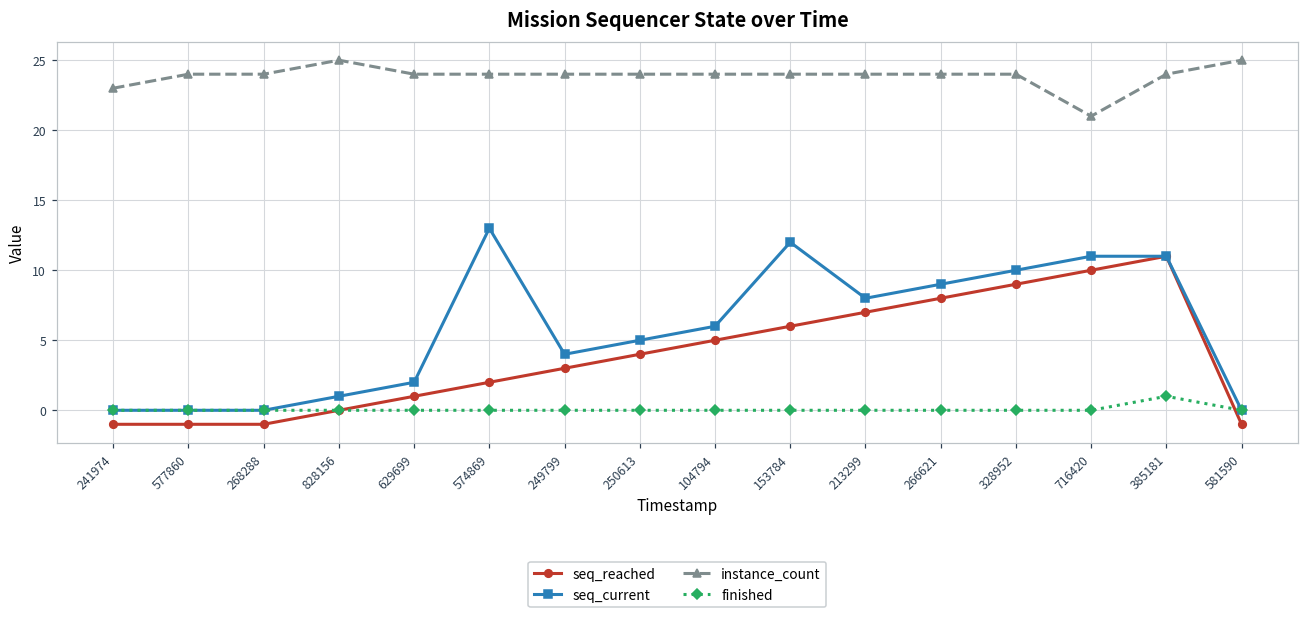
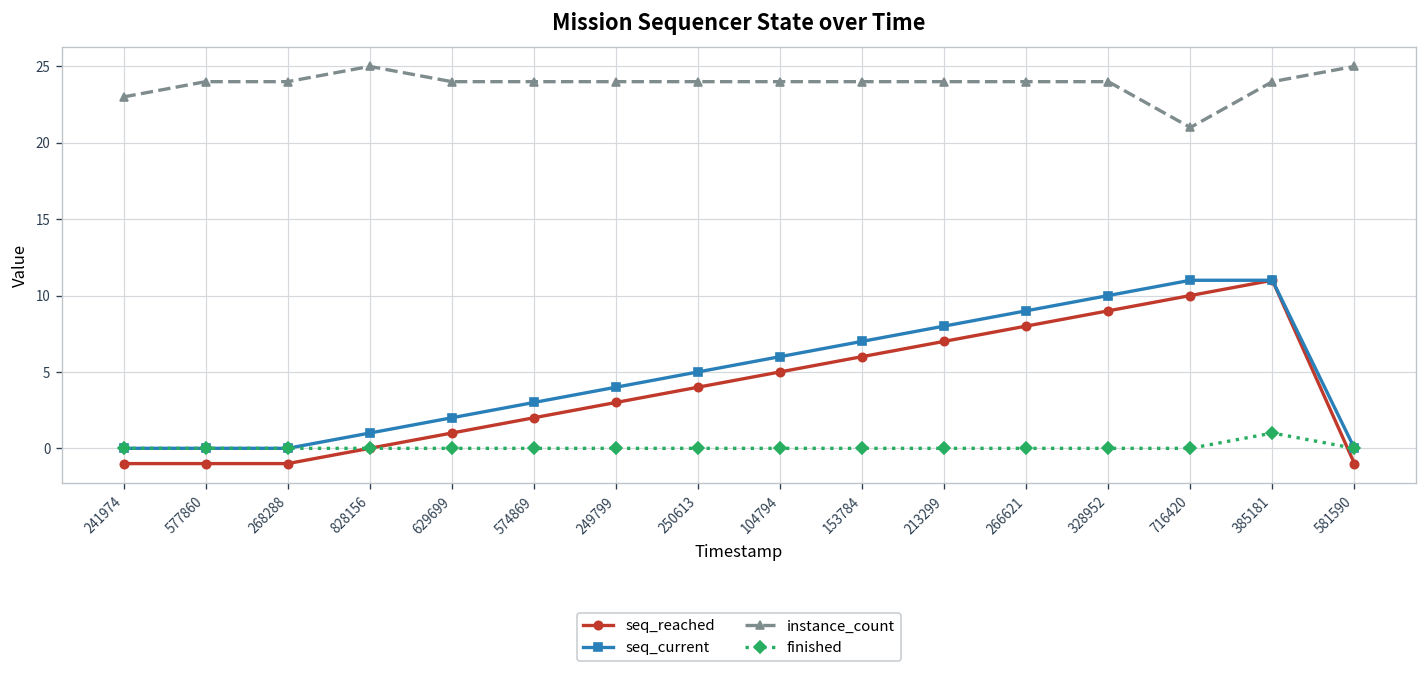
seq_current, 574869: 13 -> 3
seq_current, 153784: 12 -> 7
